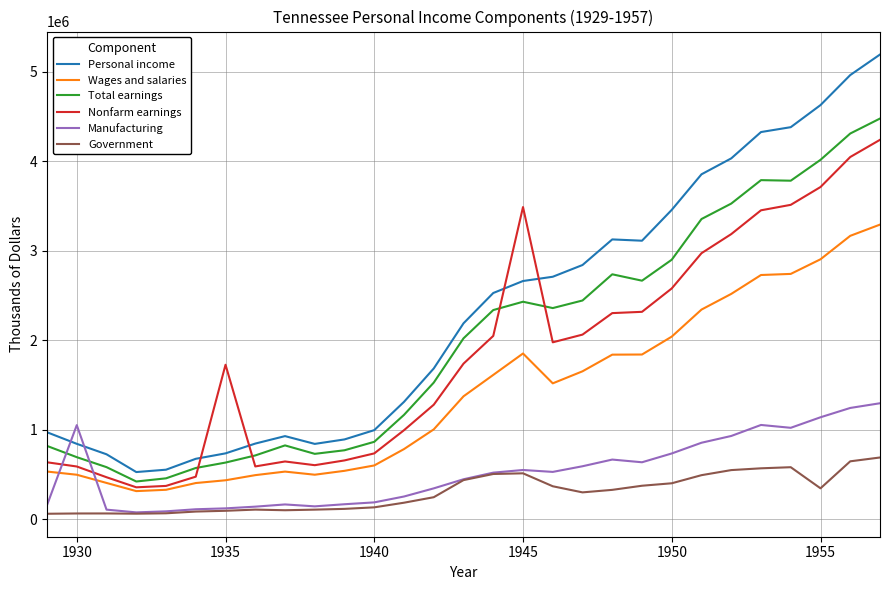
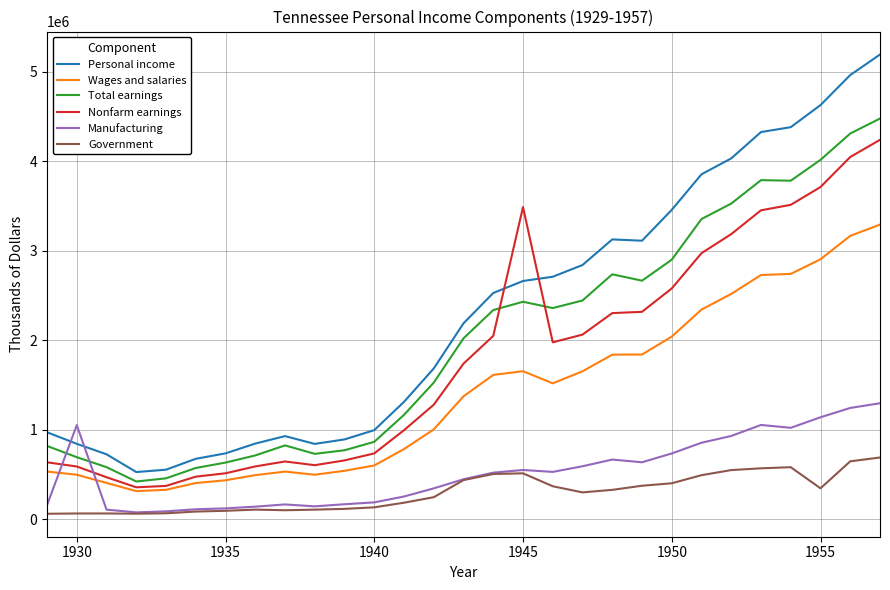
Nonfarm earnings, 1935: 1700000 -> 500000
Wages and salaries, 1945: 1900000 -> 1700000
